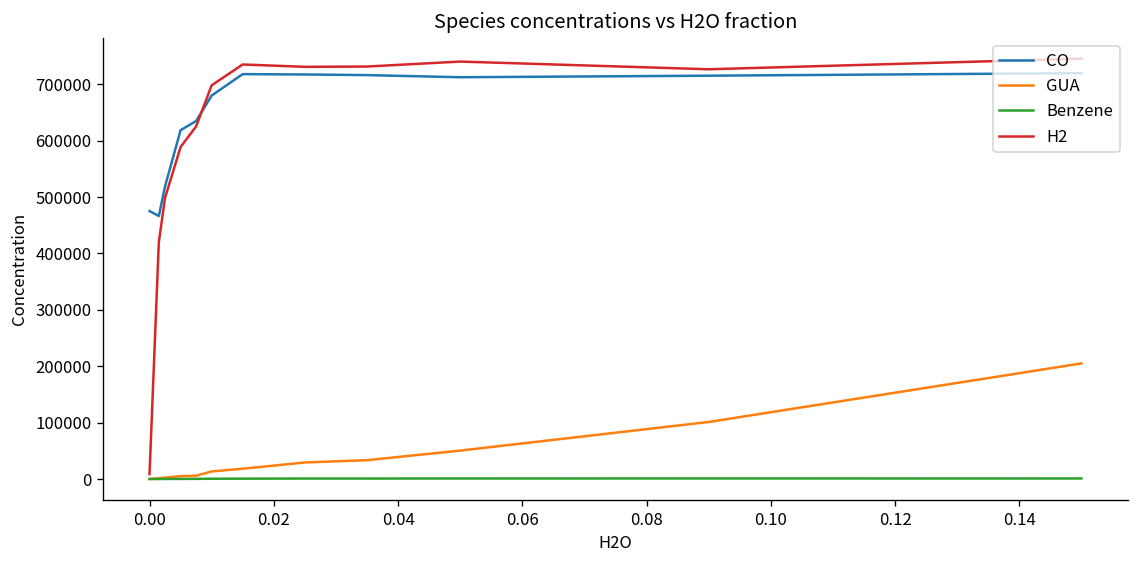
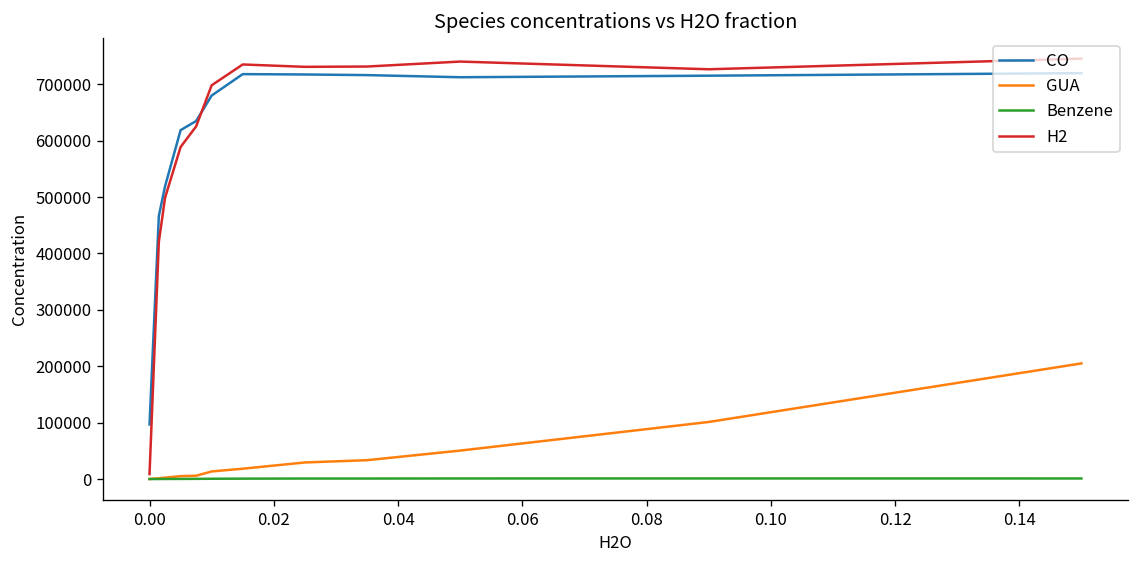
CO, 0.00: 480000 -> 100000
